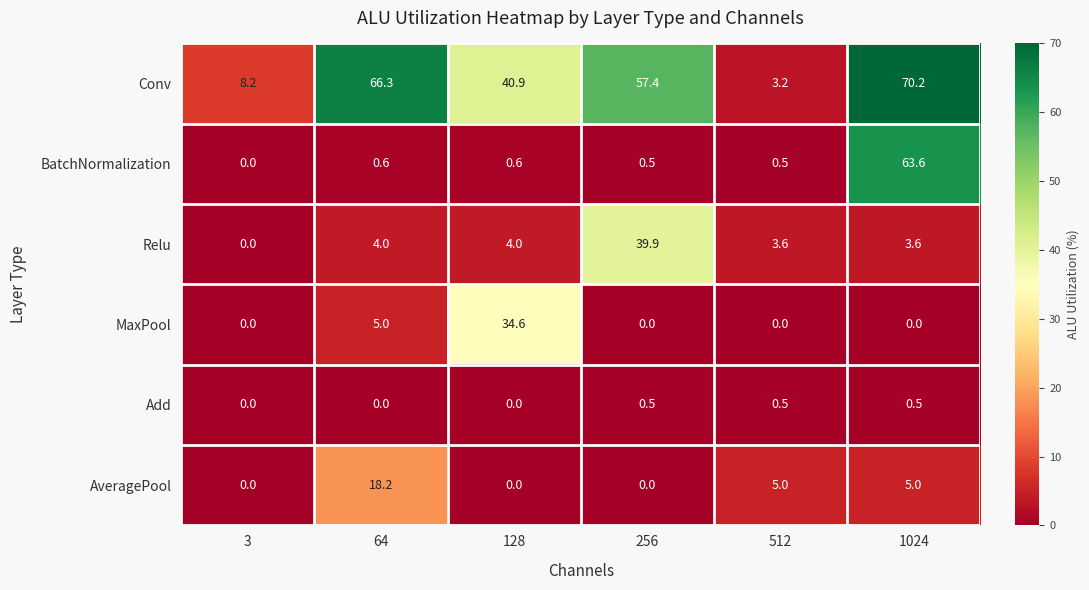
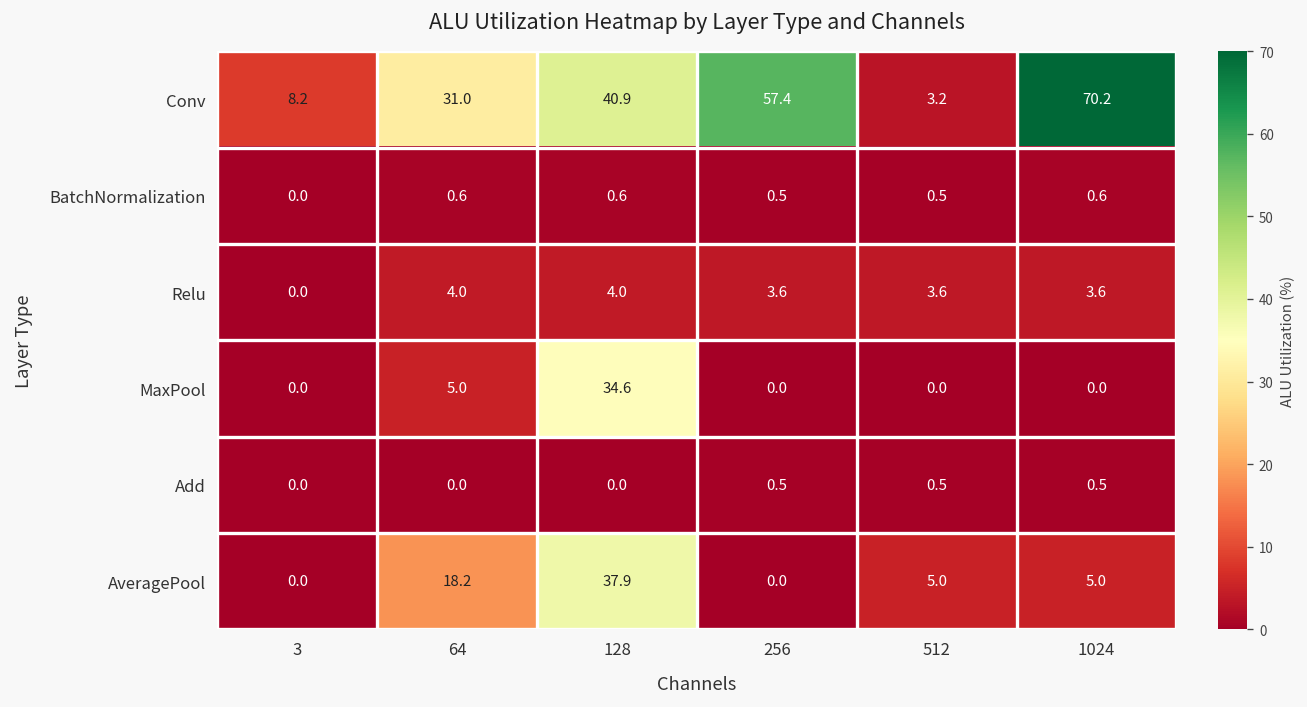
Conv, 64: 66.3 -> 31.0
BatchNormalization, 1024: 63.6 -> 0.6
Relu, 256: 39.9 -> 3.6
AveragePool, 128: 0.0 -> 37.9
